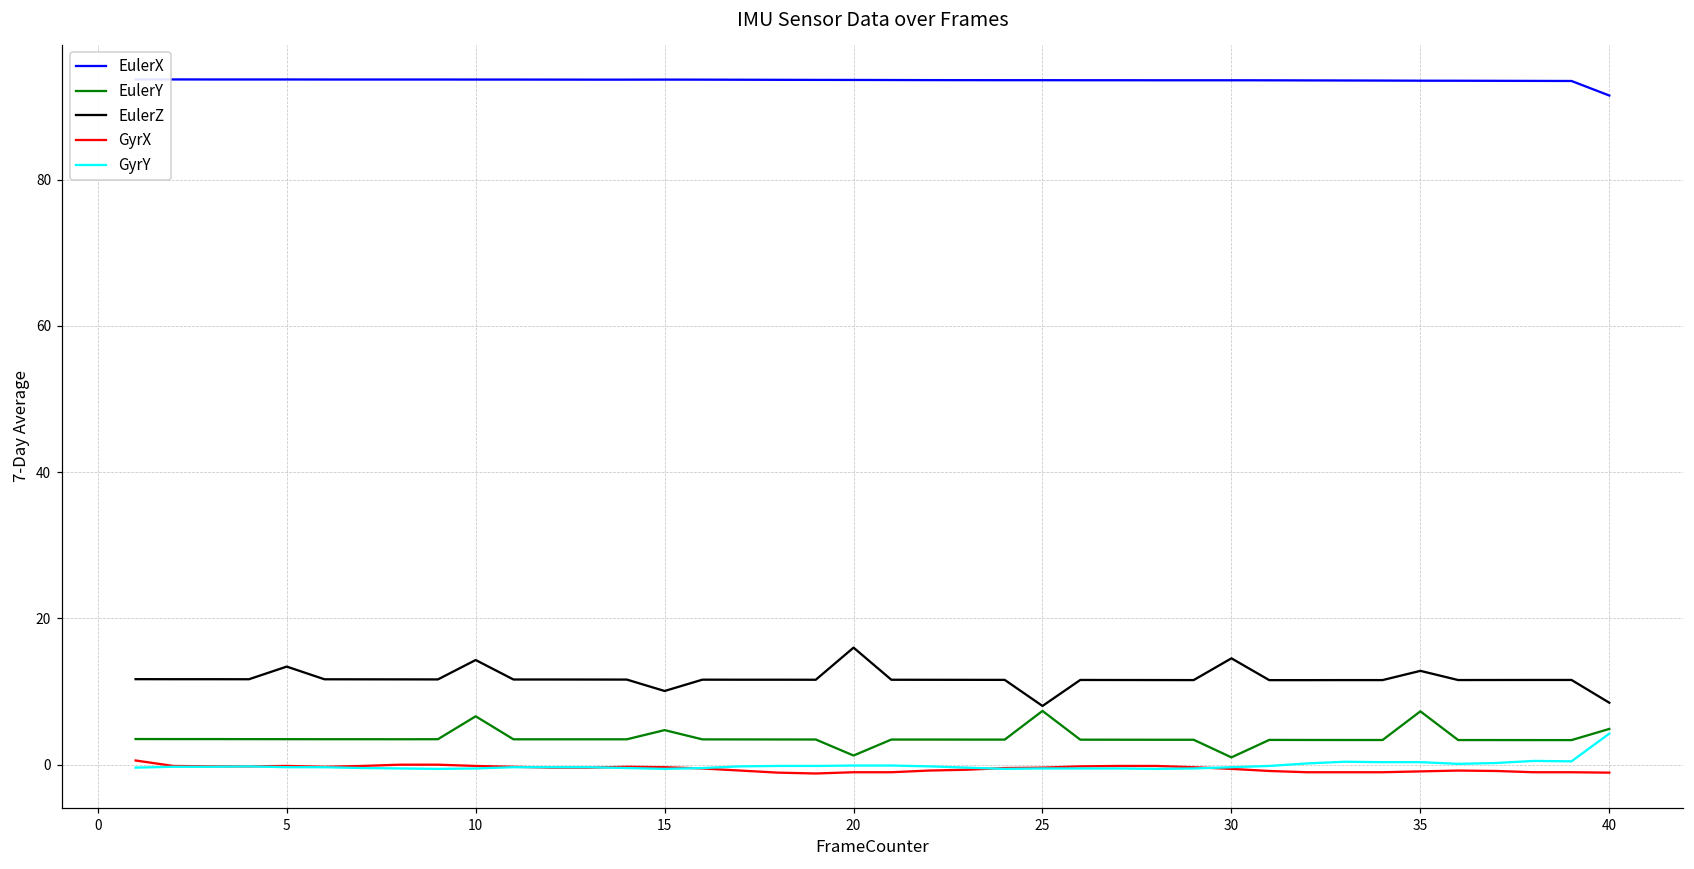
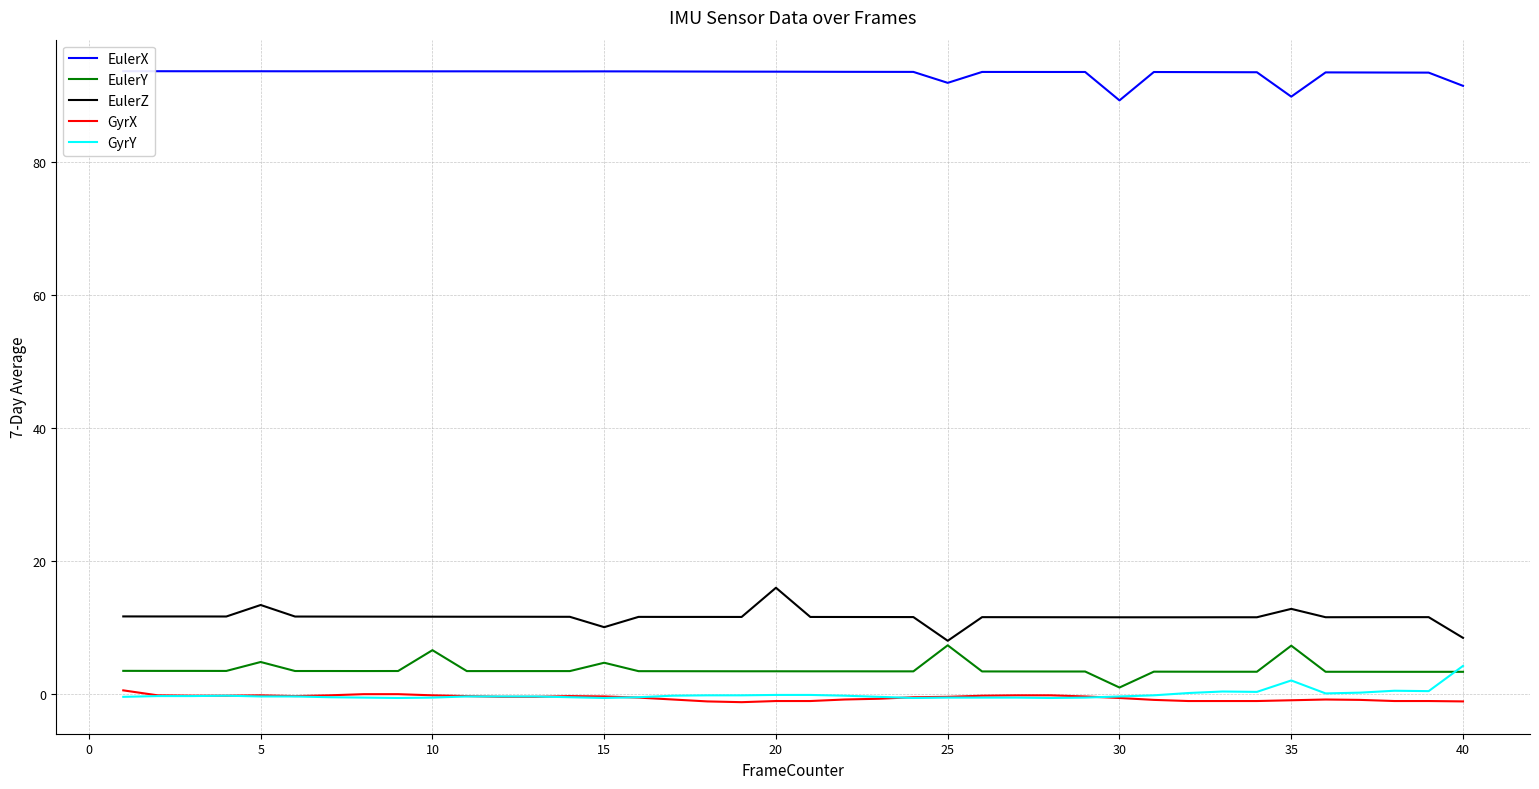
EulerY, 5: 3 -> 5
EulerZ, 10: 14 -> 12
EulerY, 20: 1 -> 3
EulerX, 25: 94 -> 92
EulerX, 30: 94 -> 89
EulerZ, 30: 15 -> 12
EulerX, 35: 94 -> 90
GyrY, 35: 0 -> 2
EulerY, 40: 5 -> 3
